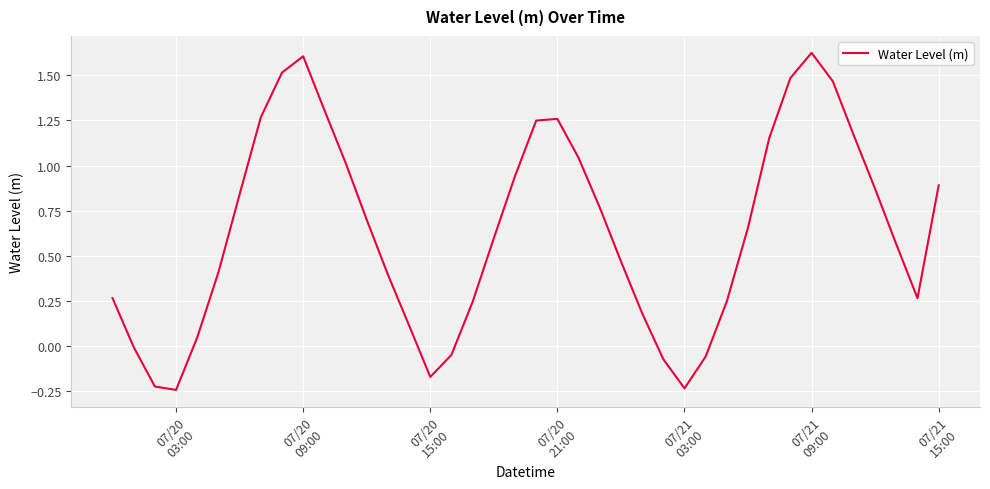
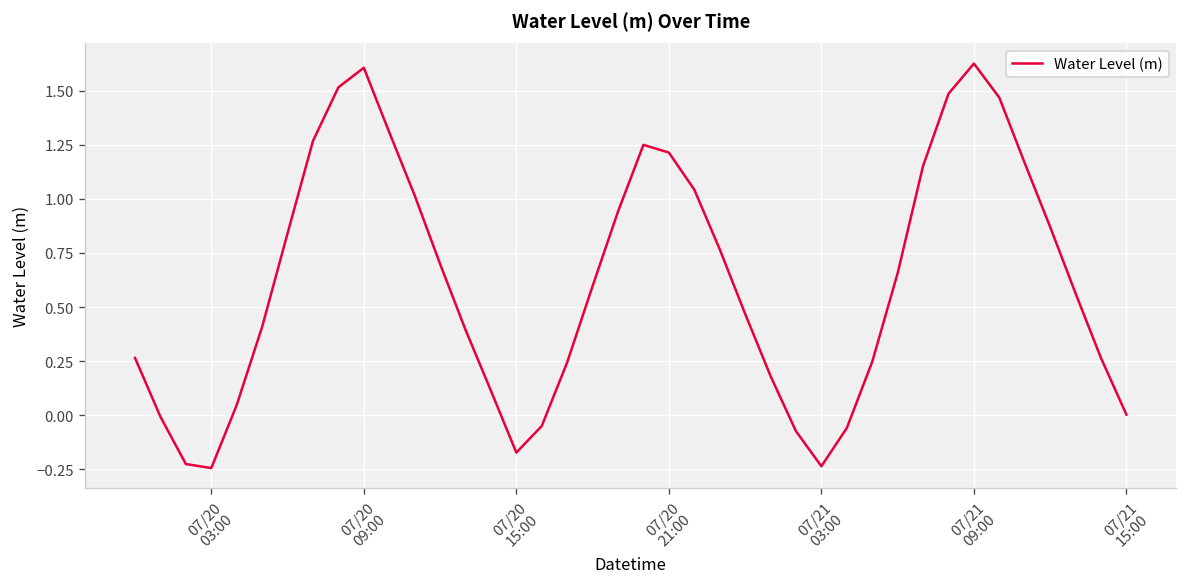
07/20 21:00: 1.26 -> 1.21
07/21 15:00: 0.89 -> 0.00
